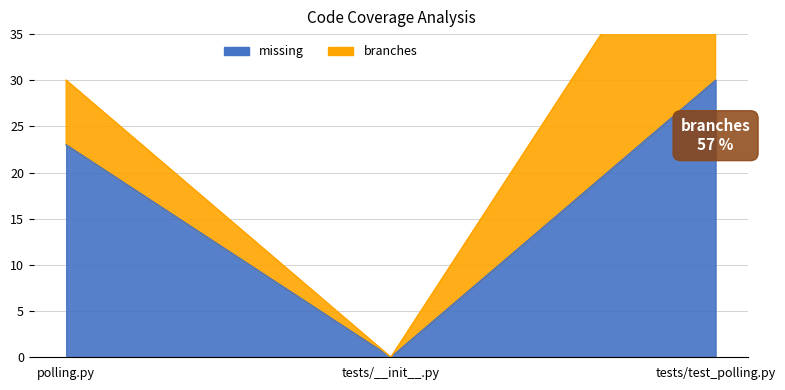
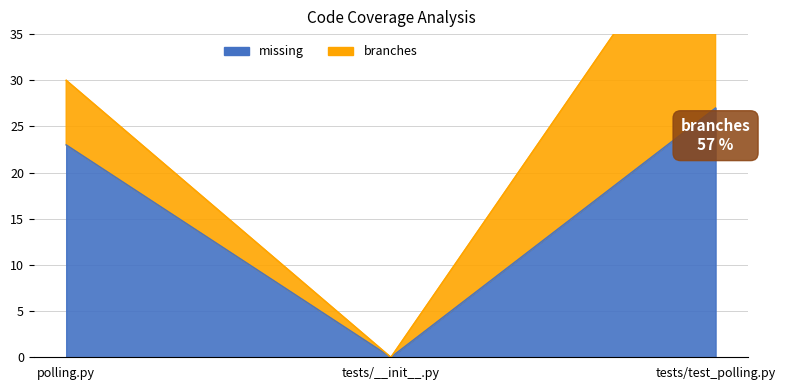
missing, tests/test_polling.py: 30 -> 27
